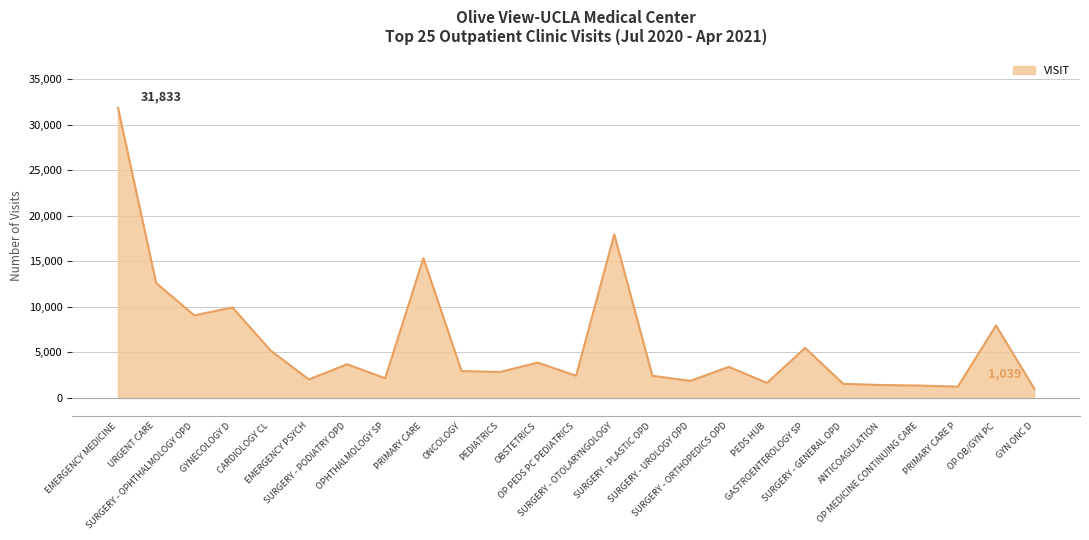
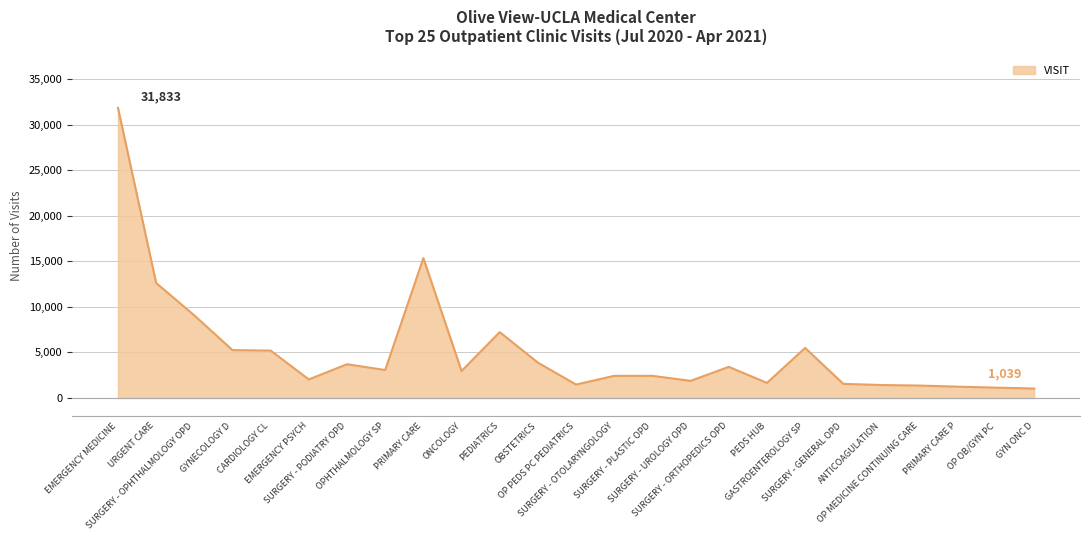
GYNECOLOGY D: 10,000 -> 5,000
OPHTHALMOLOGY SP: 2,000 -> 3,000
PEDIATRICS: 3,000 -> 7,000
OP PEDS PC PEDIATRICS: 2,000 -> 1,000
SURGERY - OTOLARYNGOLOGY: 18,000 -> 2,000
OP OB/GYN PC: 8,000 -> 1,000
